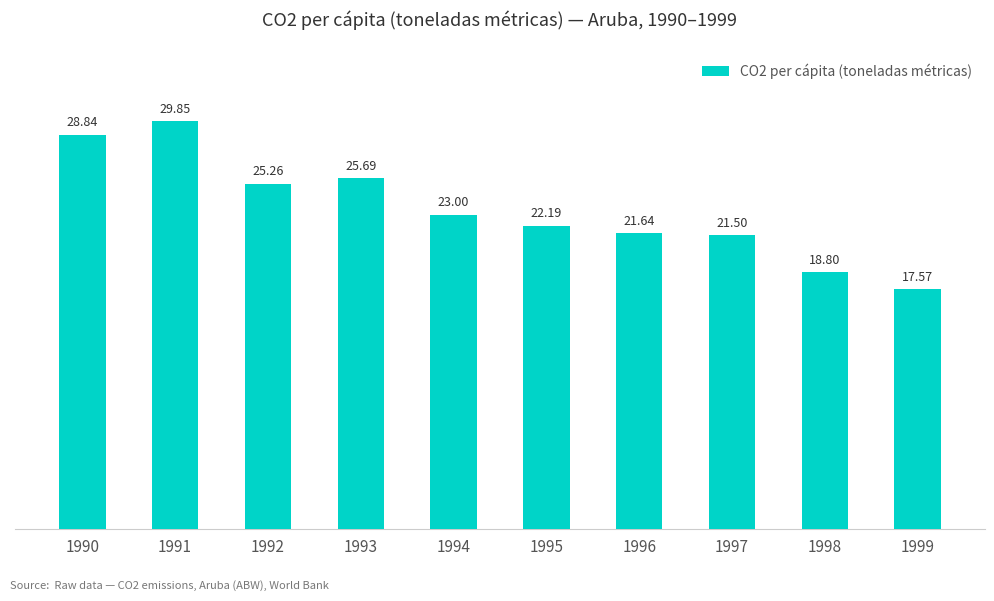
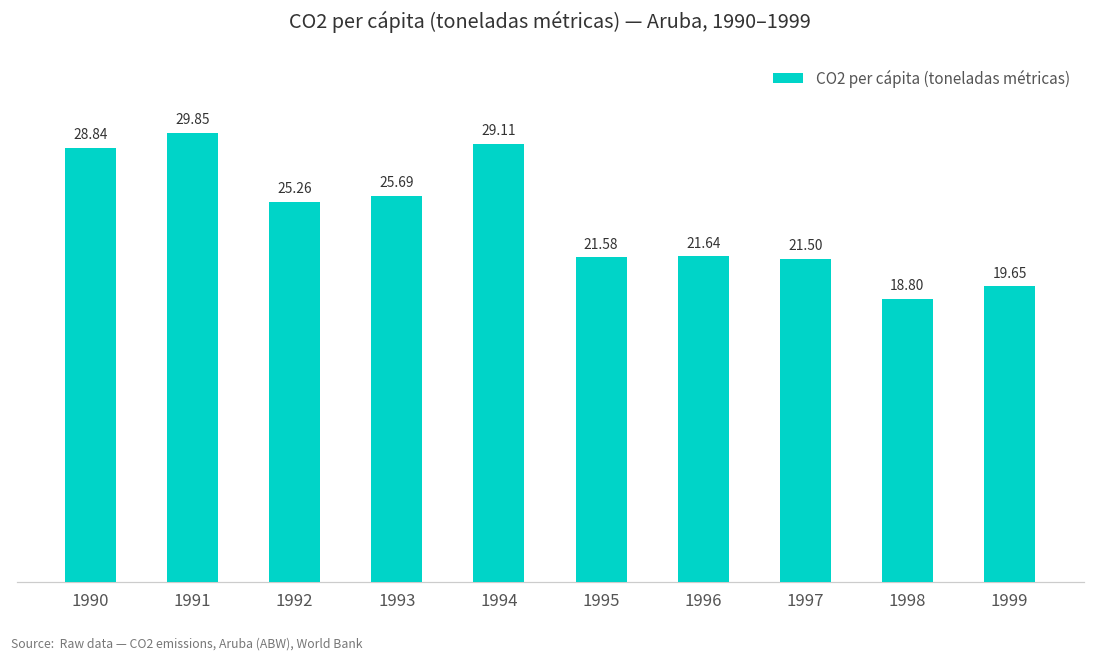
1994: 23.00 -> 29.11
1995: 22.19 -> 21.58
1999: 17.57 -> 19.65
